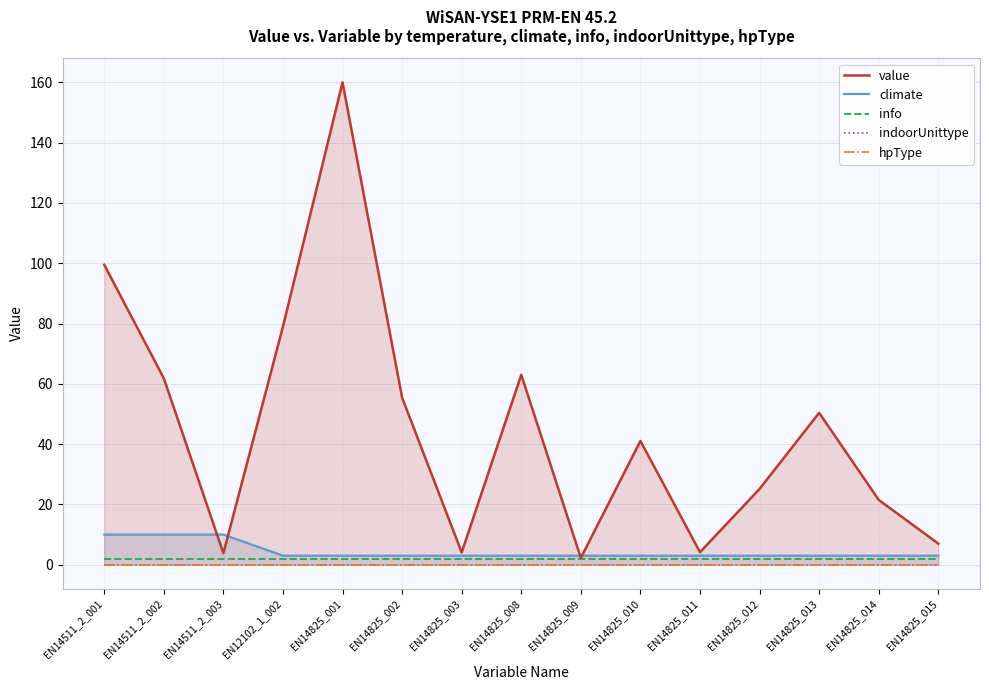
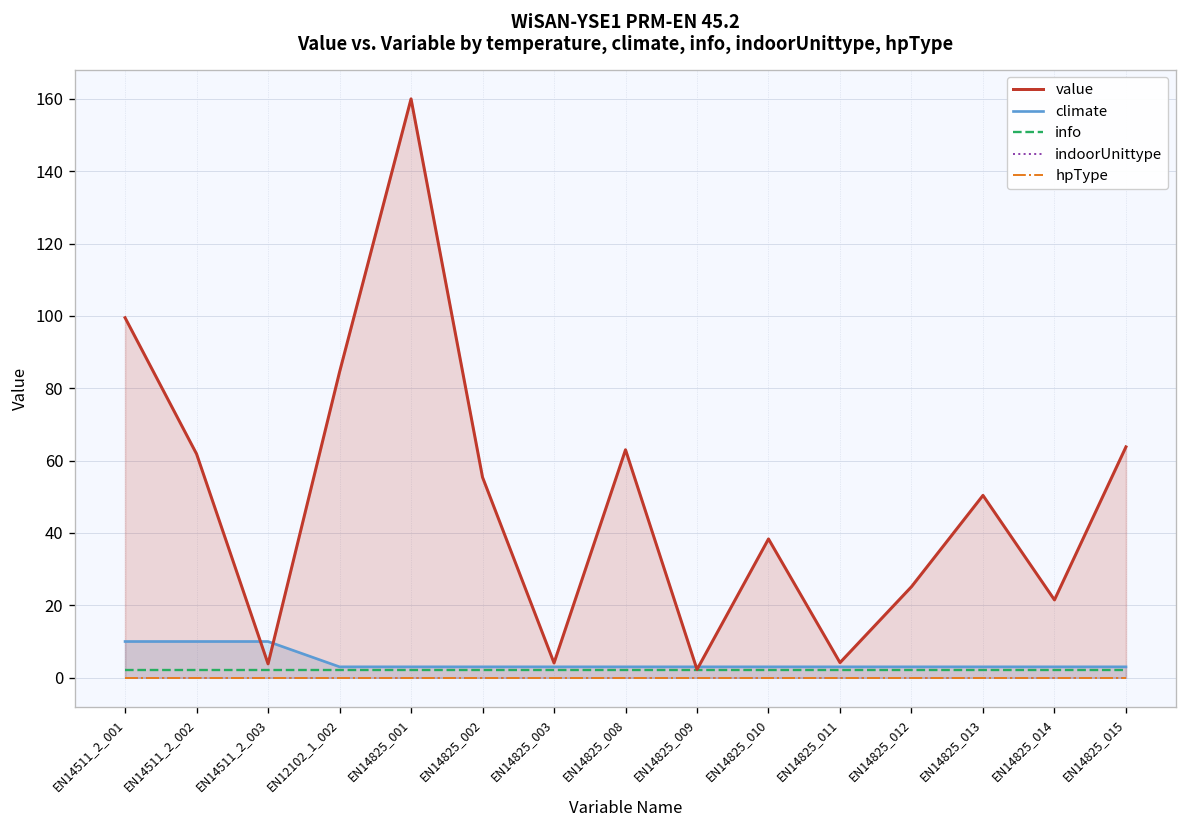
value, EN12102_1_002: 79 -> 85
value, EN14825_010: 41 -> 38
value, EN14825_015: 7 -> 64
